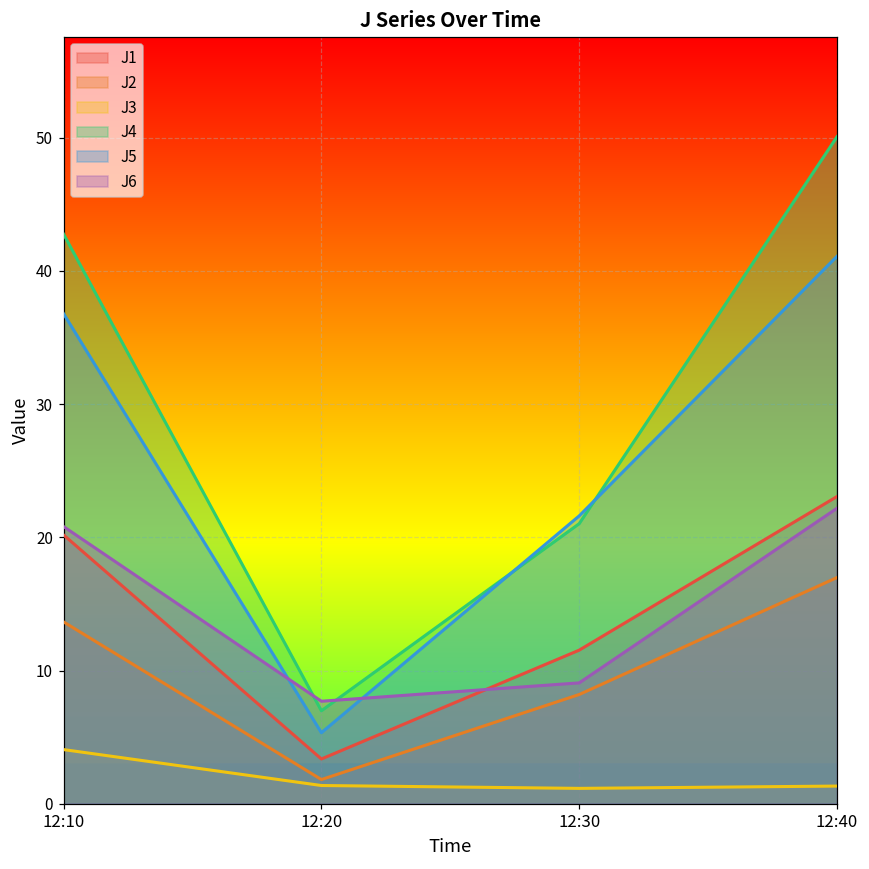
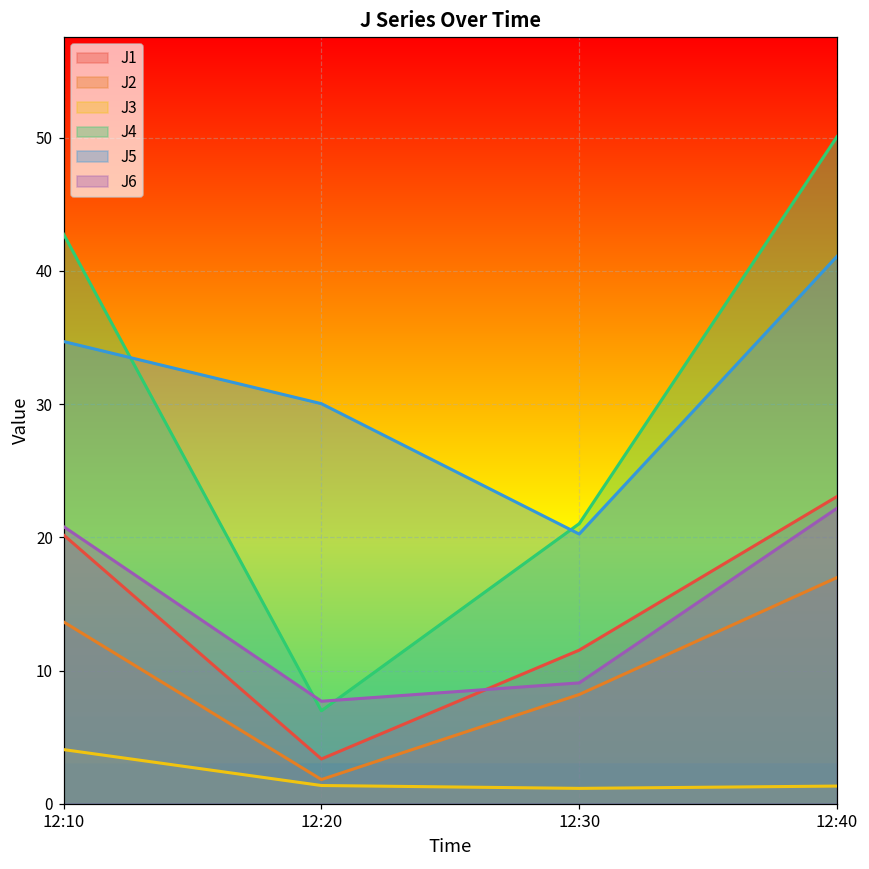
J5, 12:10: 36.8 -> 34.7
J5, 12:20: 5.3 -> 30.0
J5, 12:30: 21.6 -> 20.2
